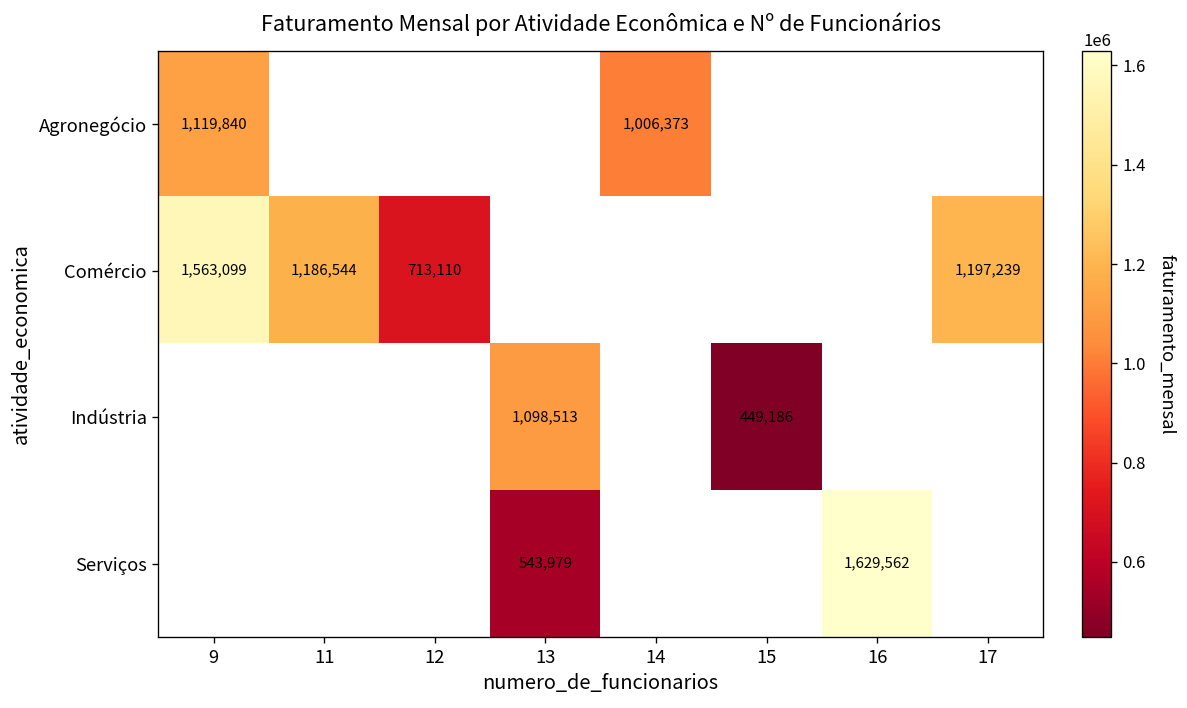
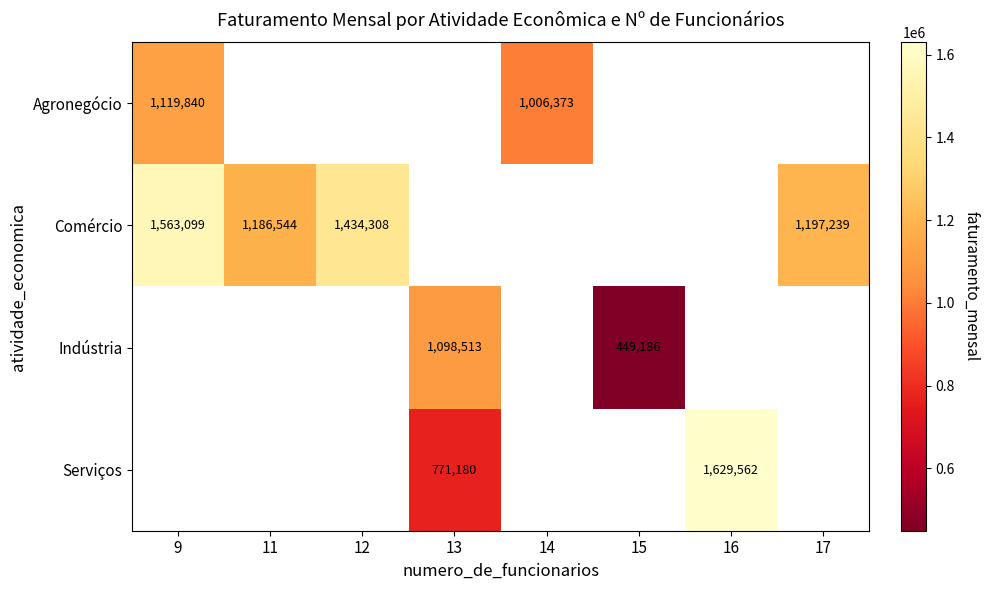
Comércio, 12: 713,110 -> 1,434,308
Serviços, 13: 543,979 -> 771,180
